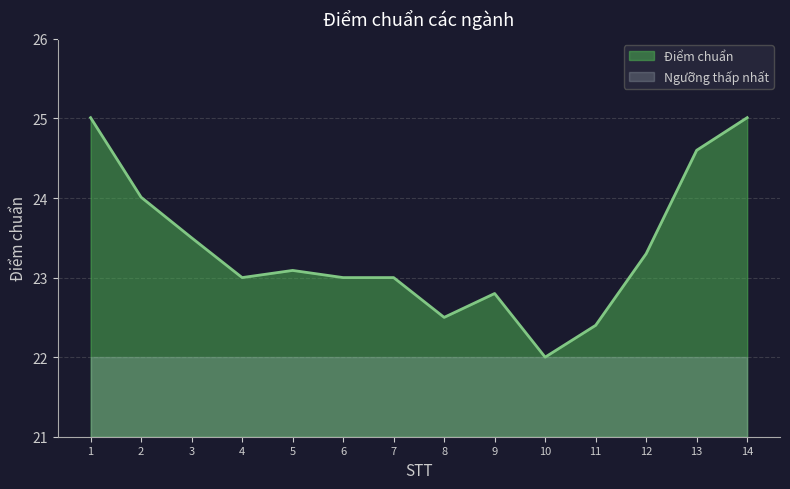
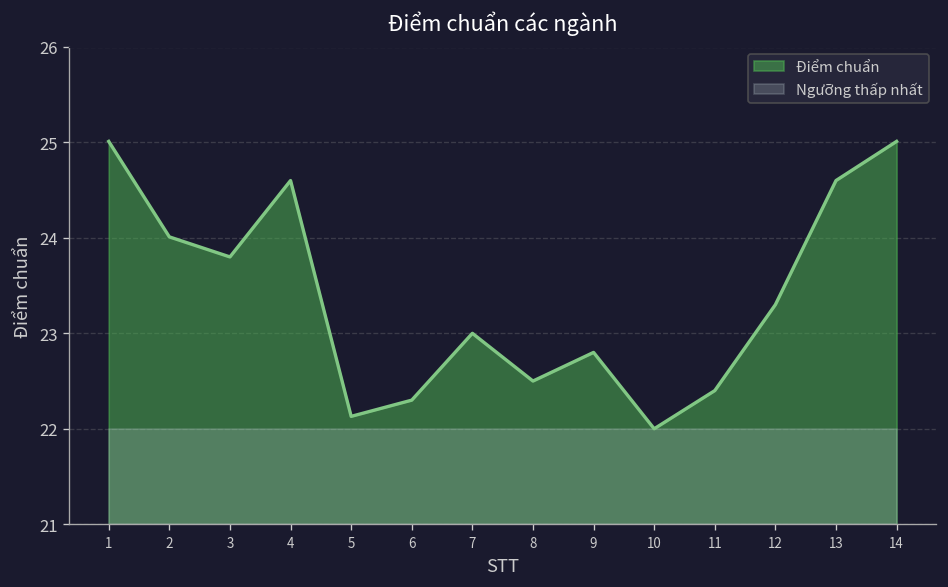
Điểm chuẩn, 3: 23.5 -> 23.8
Điểm chuẩn, 4: 23.0 -> 24.6
Điểm chuẩn, 5: 23.1 -> 22.1
Điểm chuẩn, 6: 23.0 -> 22.3
